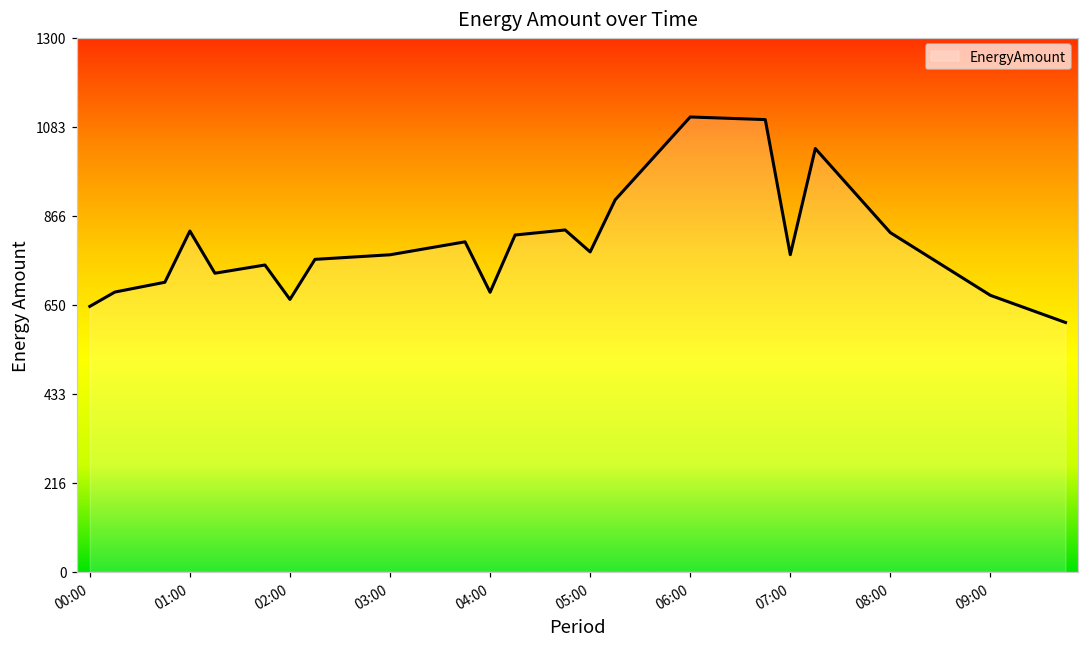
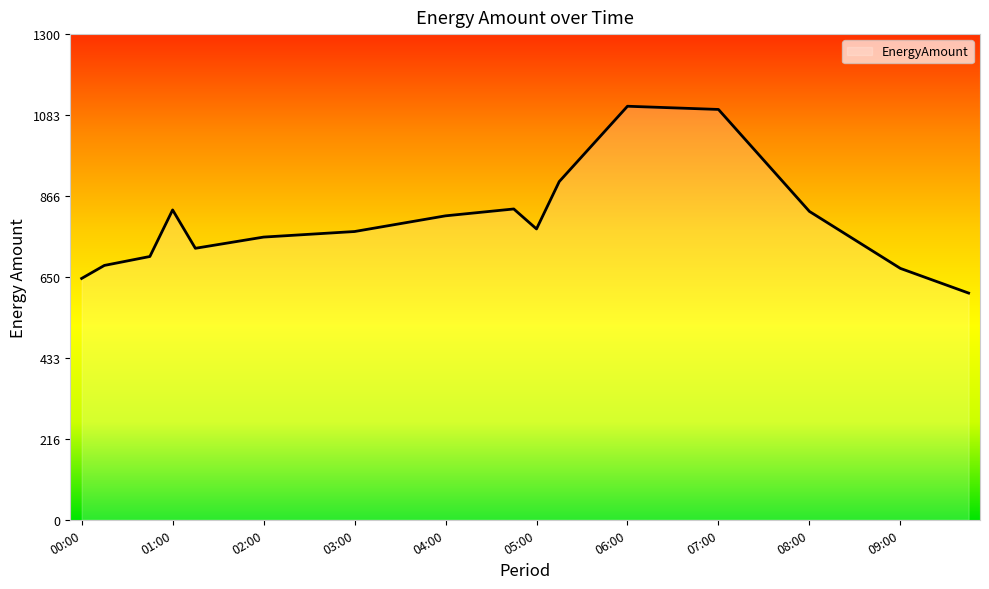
02:00: 660 -> 760
04:00: 680 -> 810
07:00: 770 -> 1100
